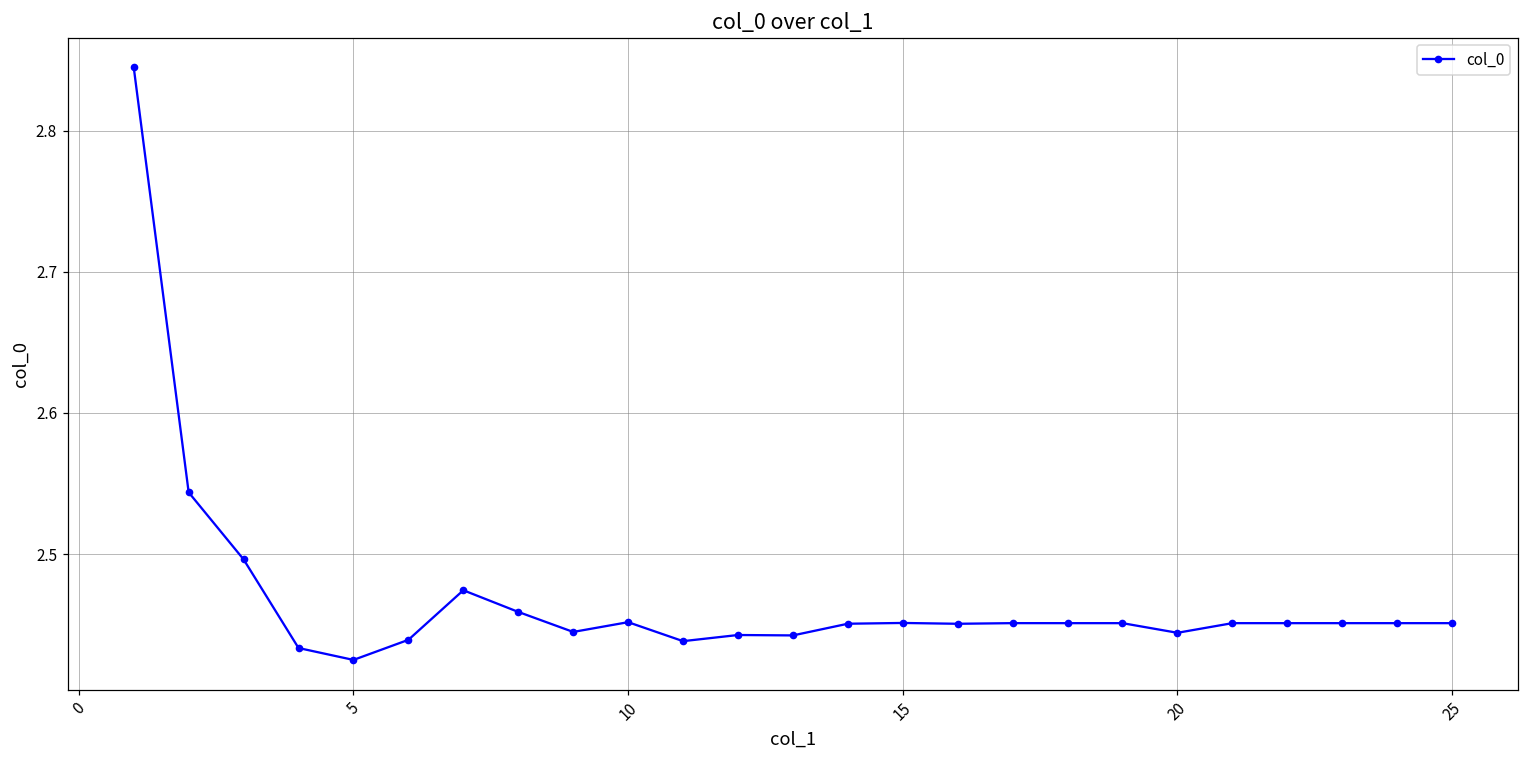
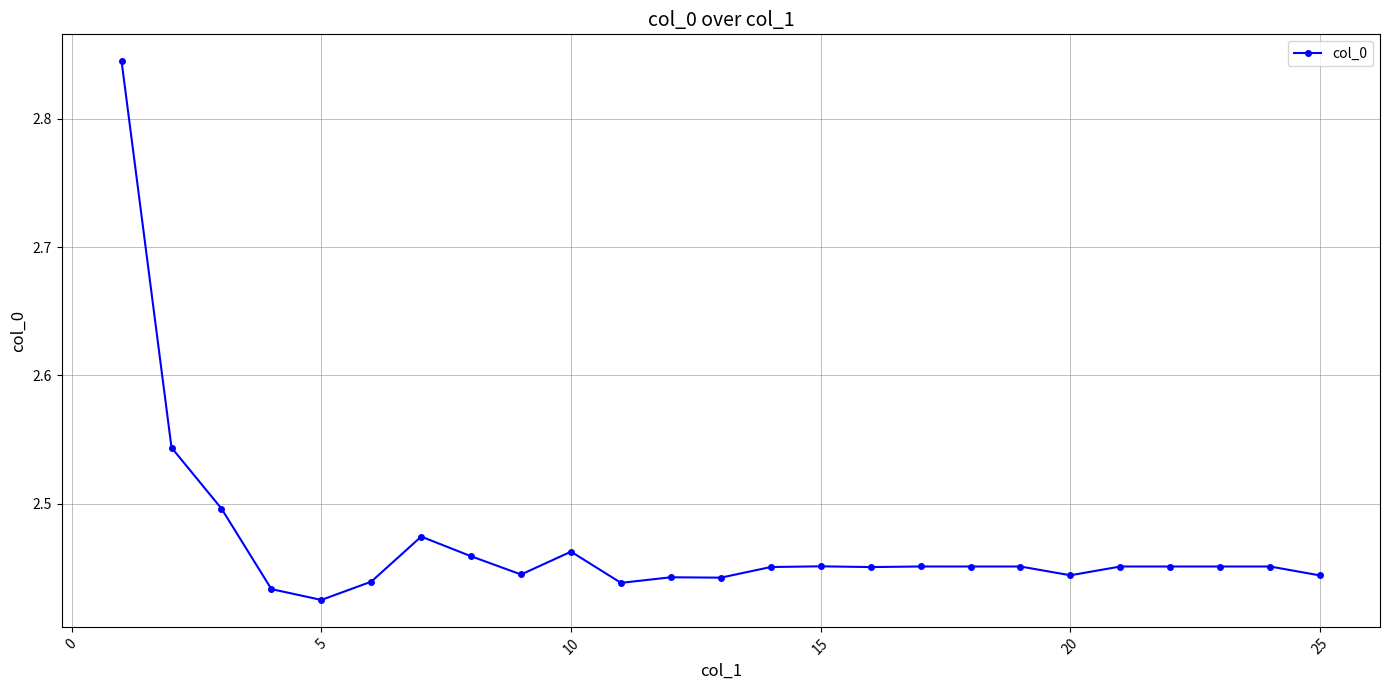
10: 2.452 -> 2.463
25: 2.451 -> 2.444
